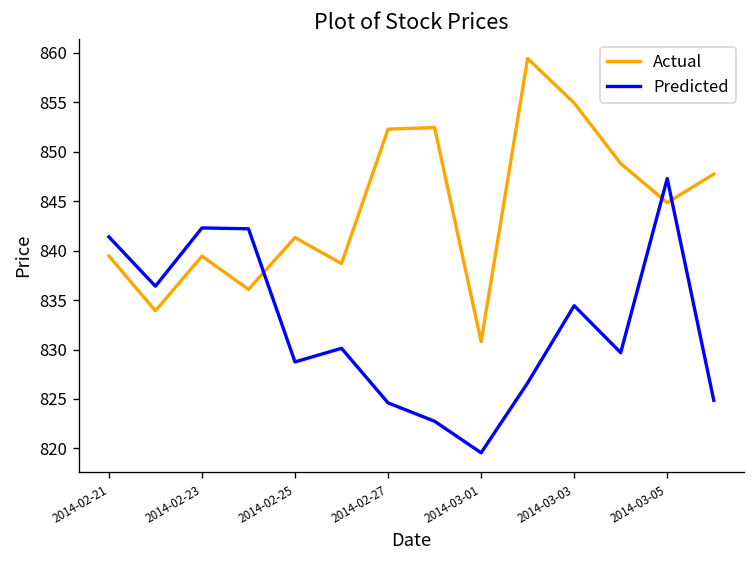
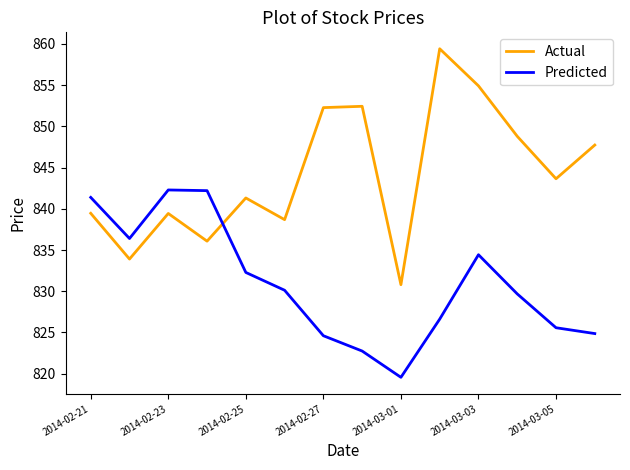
Predicted, 2014-02-25: 829 -> 832
Actual, 2014-03-05: 845 -> 844
Predicted, 2014-03-05: 847 -> 826
